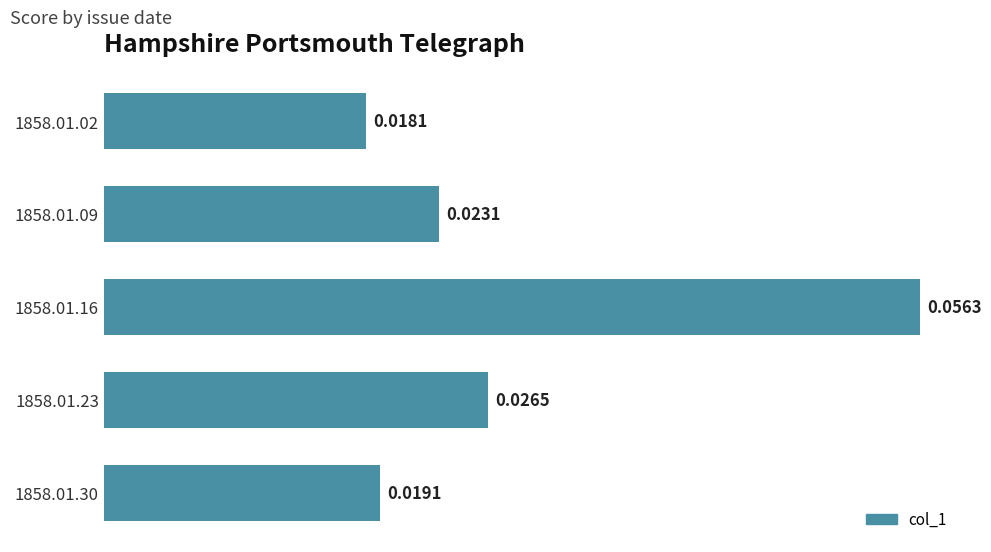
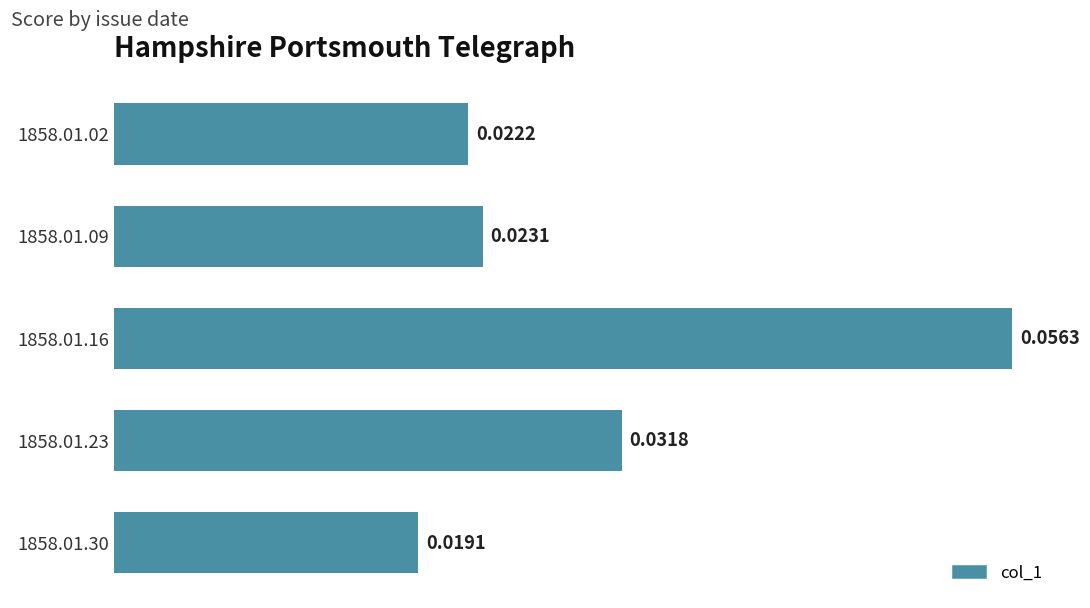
1858.01.02: 0.0181 -> 0.0222
1858.01.23: 0.0265 -> 0.0318
